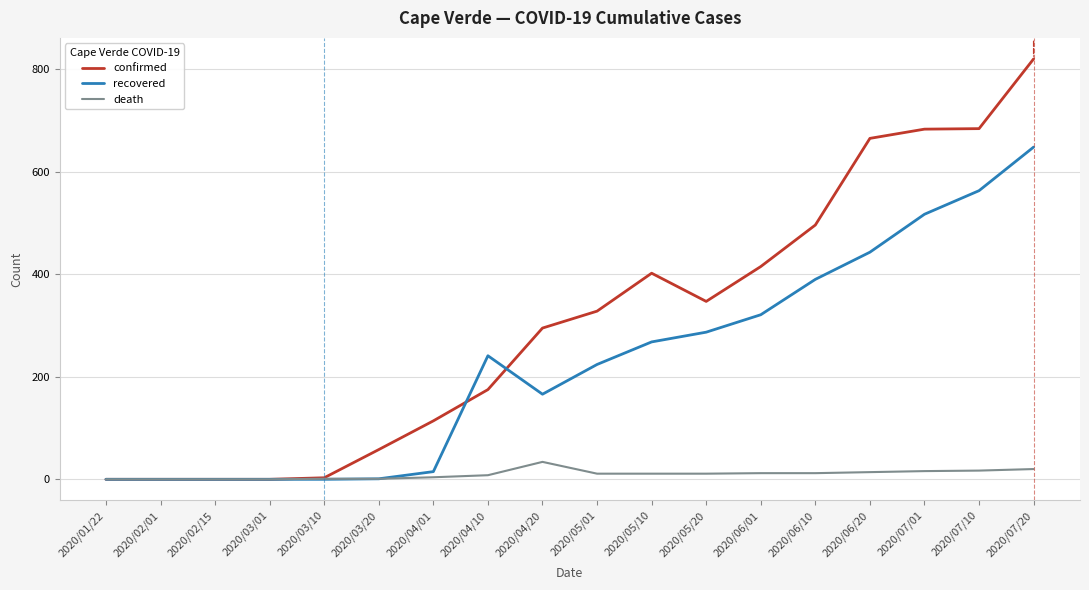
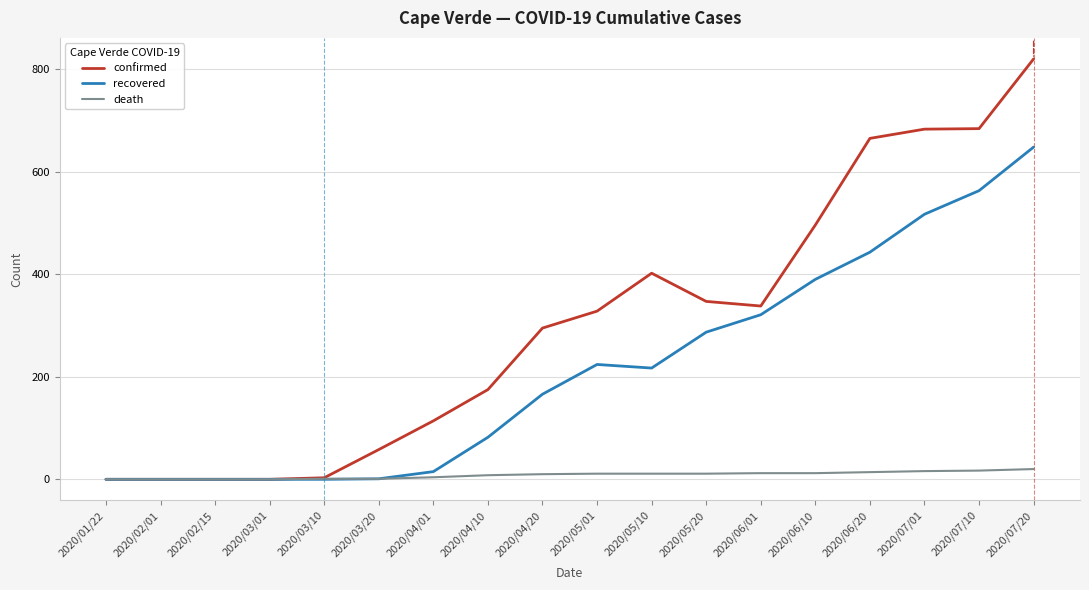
recovered, 2020/04/10: 240 -> 80
death, 2020/04/20: 30 -> 10
recovered, 2020/05/10: 270 -> 220
confirmed, 2020/06/01: 420 -> 340
